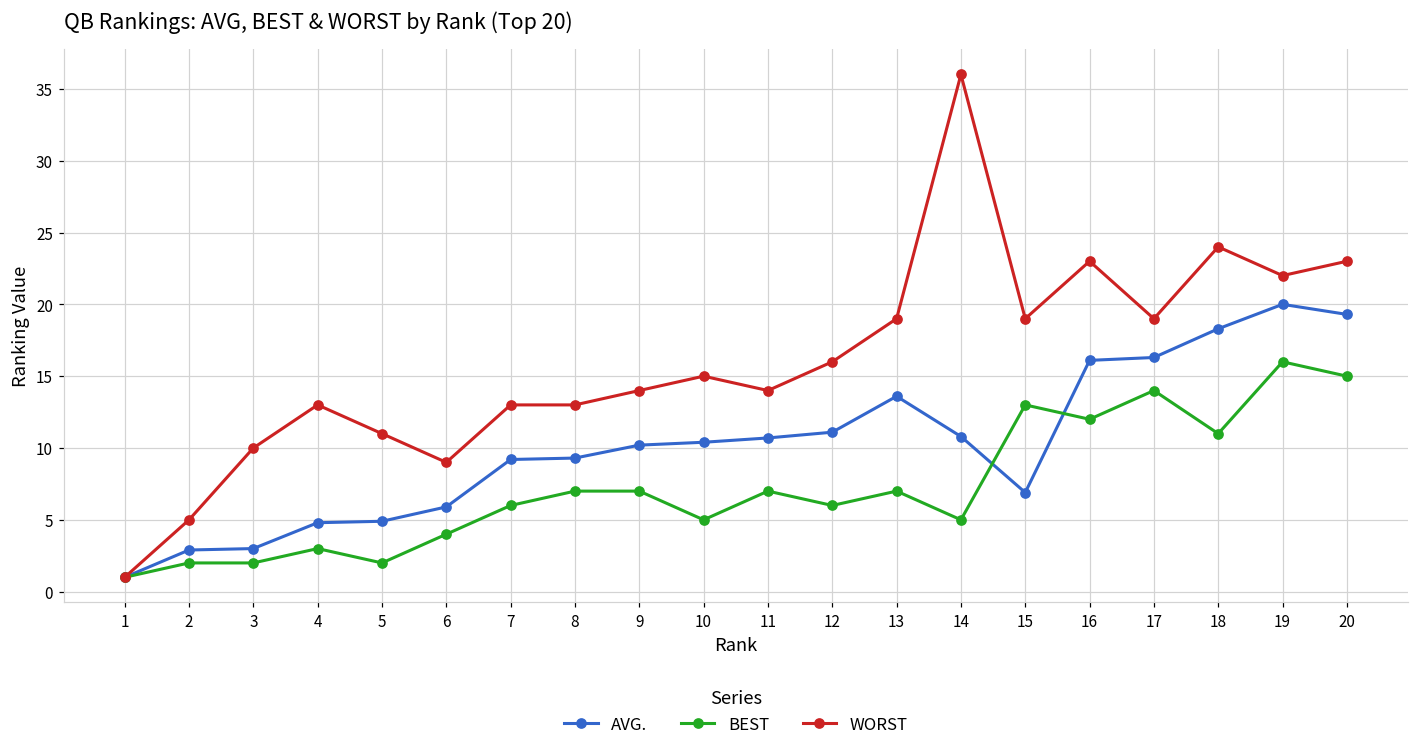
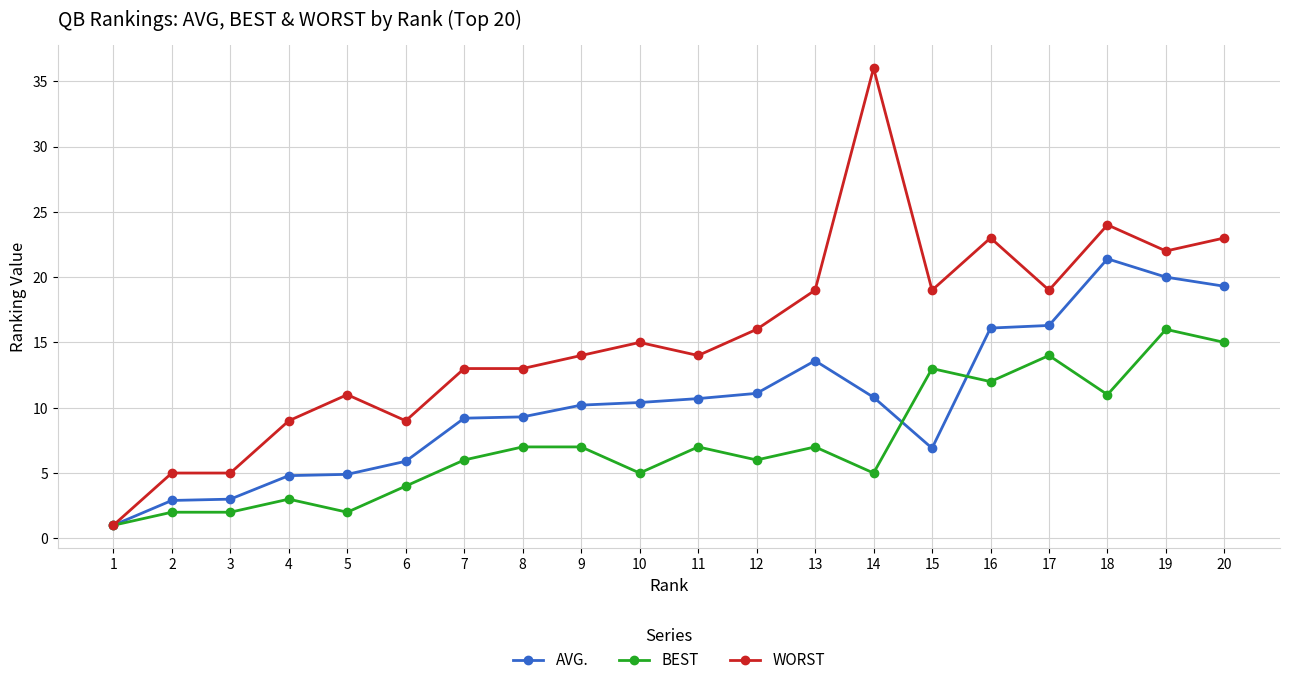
WORST, 3: 10 -> 5
WORST, 4: 13 -> 9
AVG., 18: 18.3 -> 21.4
